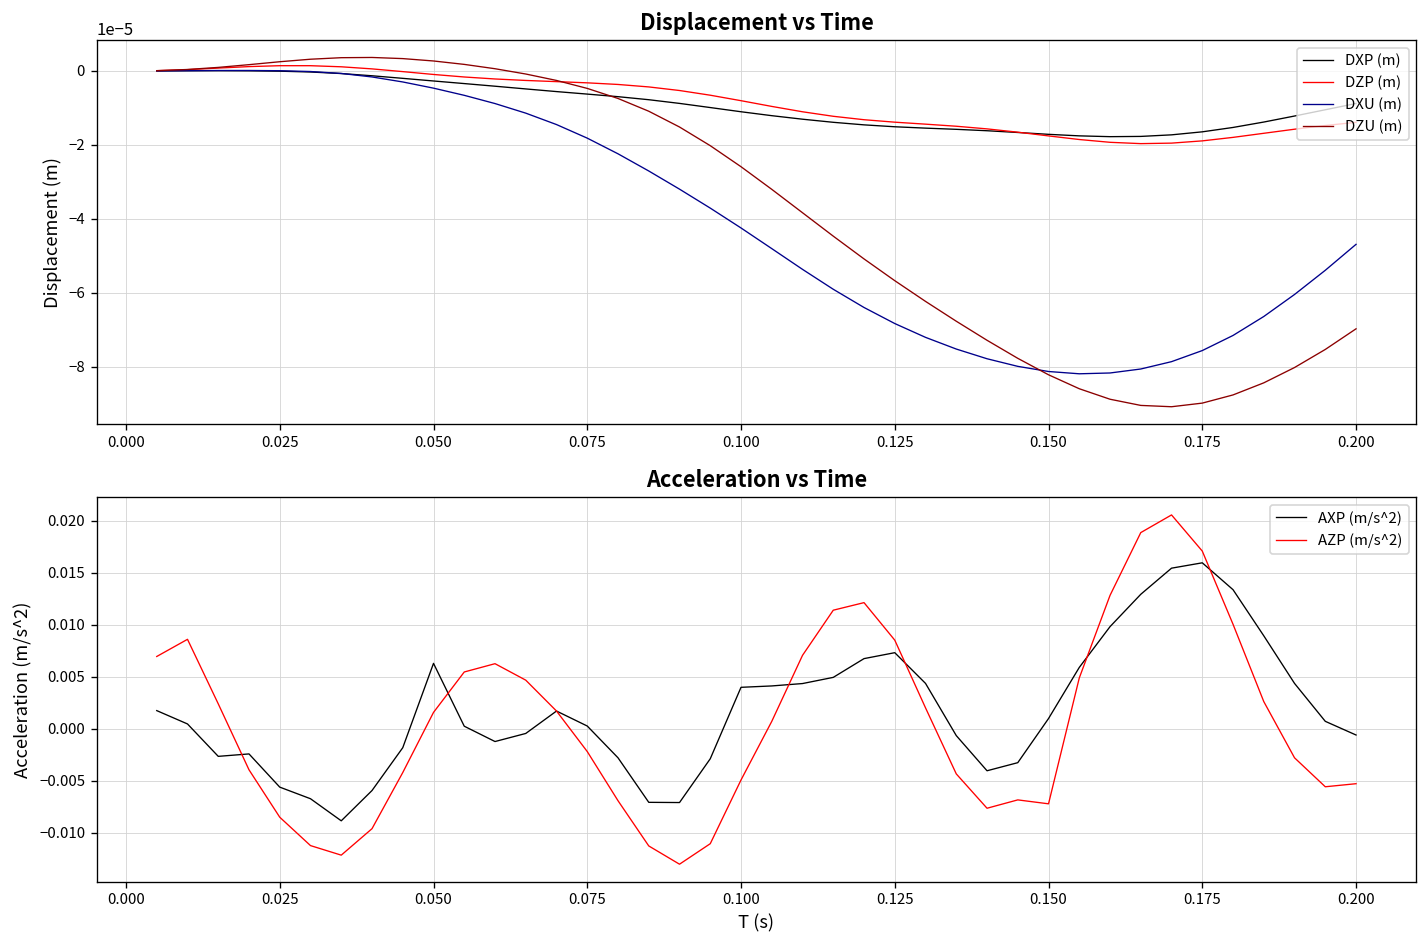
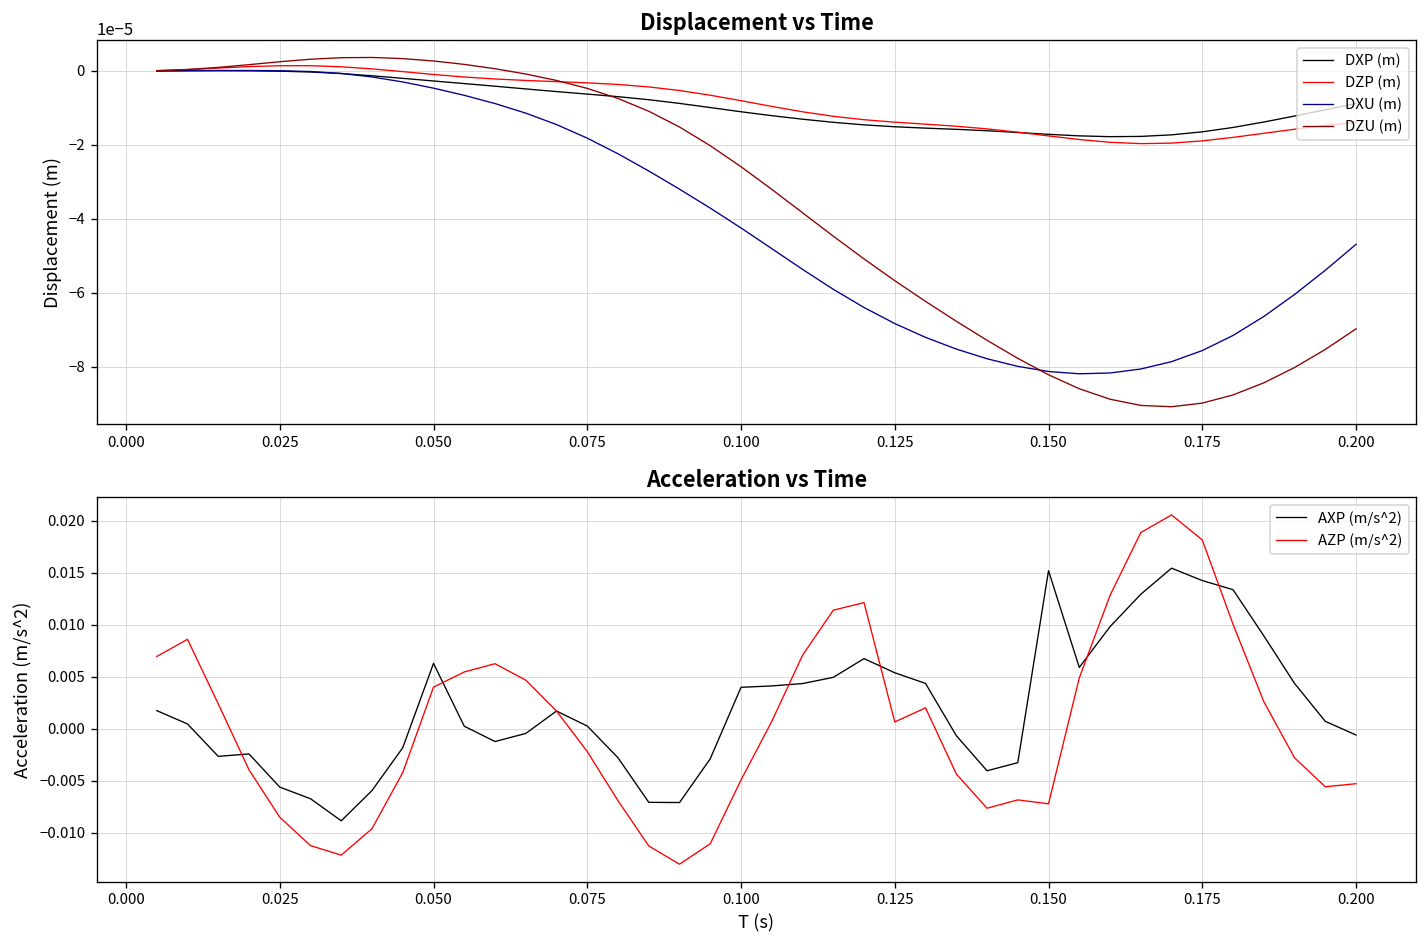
Acceleration vs Time, AZP (m/s^2), 0.050: 0.002 -> 0.004
Acceleration vs Time, AXP (m/s^2), 0.125: 0.007 -> 0.005
Acceleration vs Time, AZP (m/s^2), 0.125: 0.009 -> 0.001
Acceleration vs Time, AXP (m/s^2), 0.150: 0.001 -> 0.015
Acceleration vs Time, AXP (m/s^2), 0.175: 0.016 -> 0.014
Acceleration vs Time, AZP (m/s^2), 0.175: 0.017 -> 0.018
